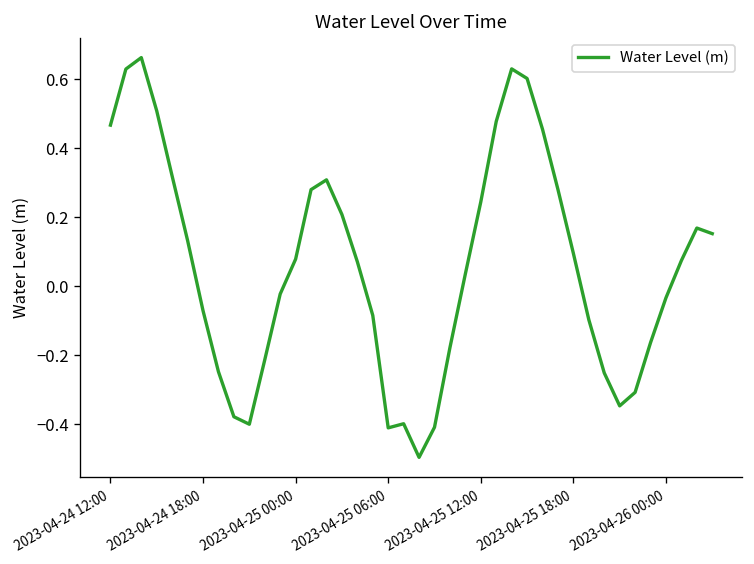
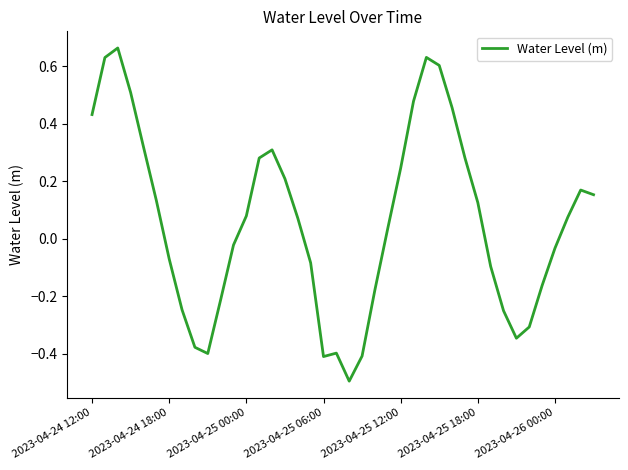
2023-04-24 12:00: 0.47 -> 0.43
2023-04-25 18:00: 0.10 -> 0.13
